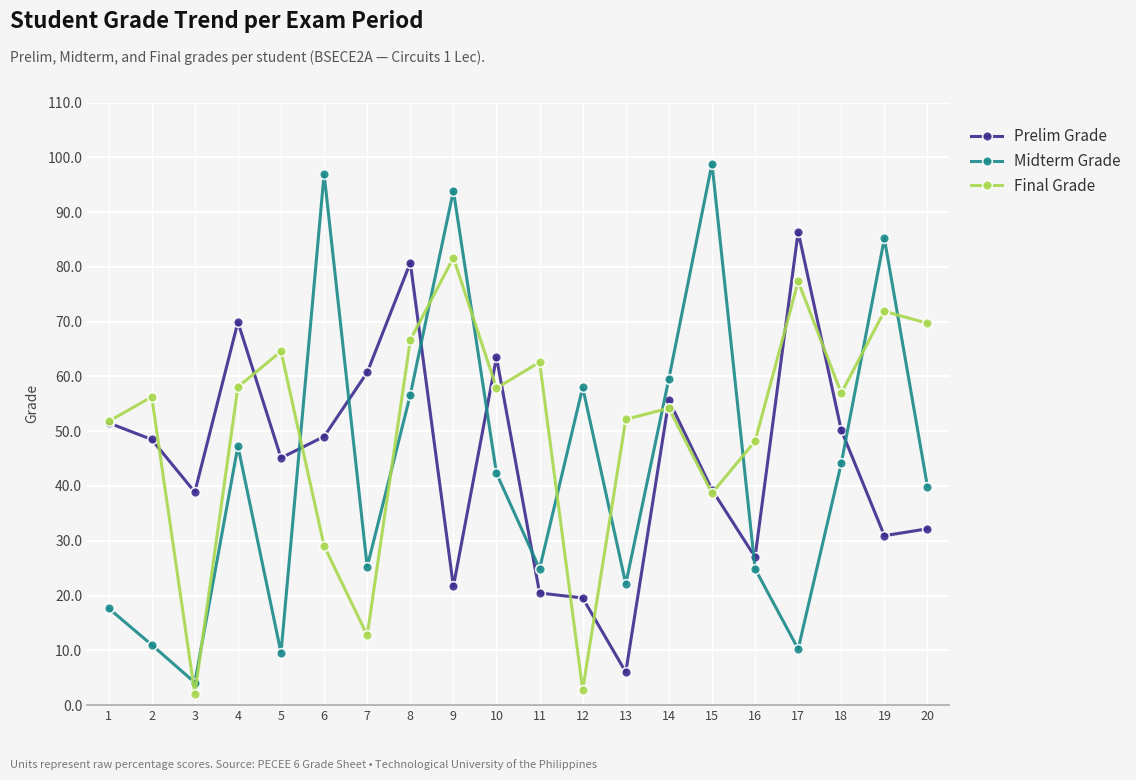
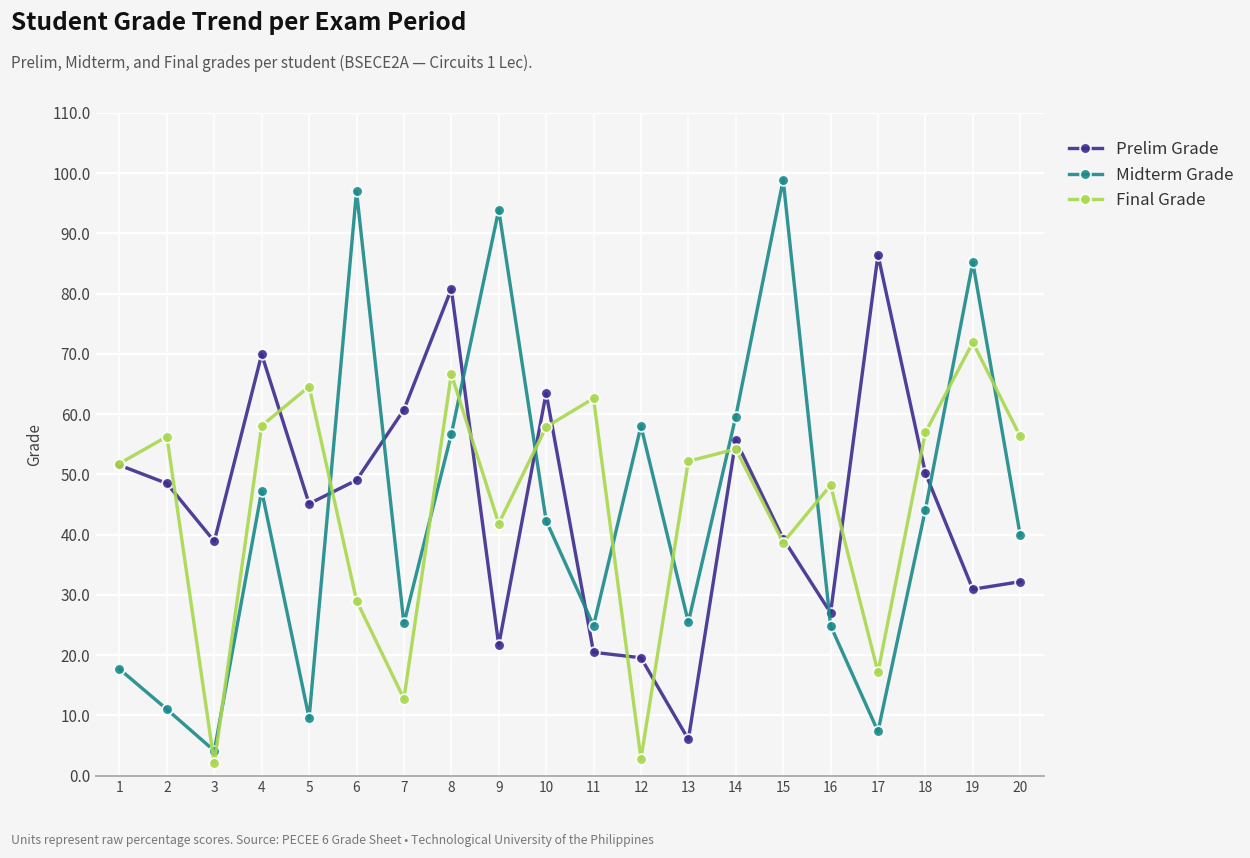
Final Grade, 9: 82 -> 42
Midterm Grade, 13: 22 -> 25
Midterm Grade, 17: 10 -> 7
Final Grade, 17: 77 -> 17
Final Grade, 20: 70 -> 56
